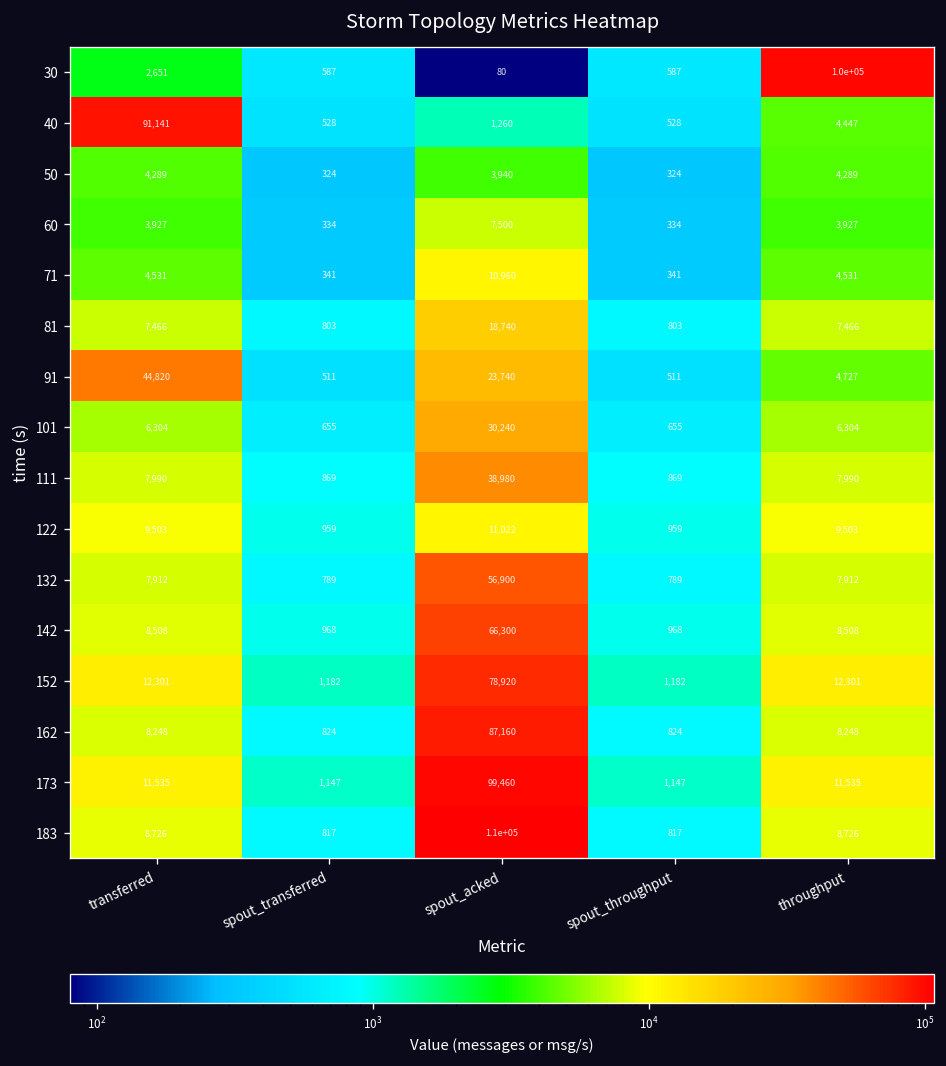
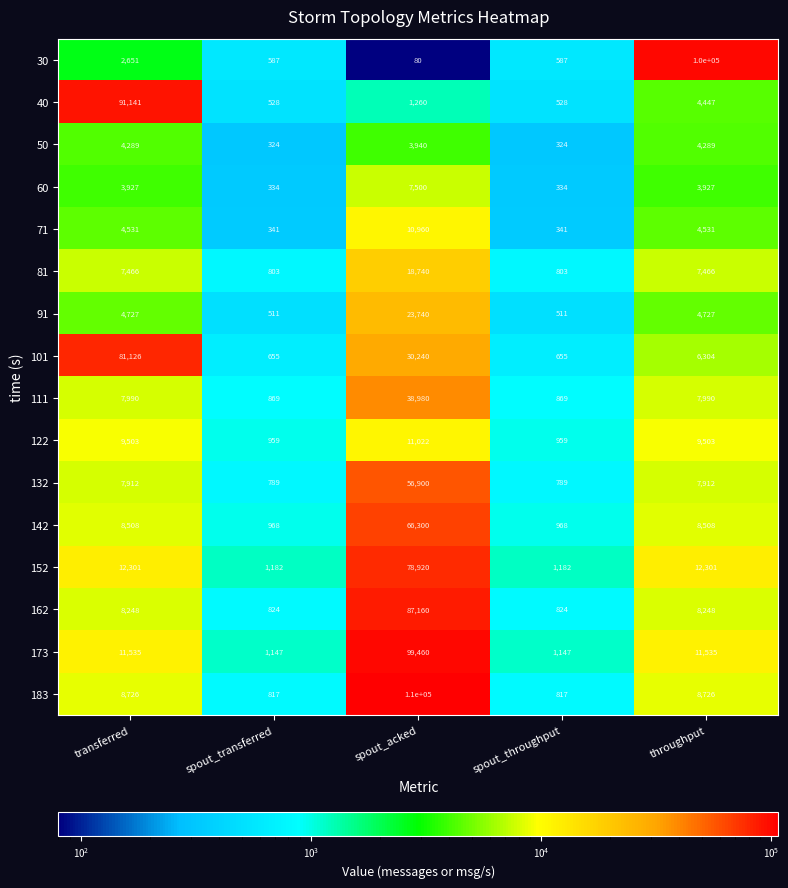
91, transferred: 44,820 -> 4,727
101, transferred: 6,304 -> 81,126
